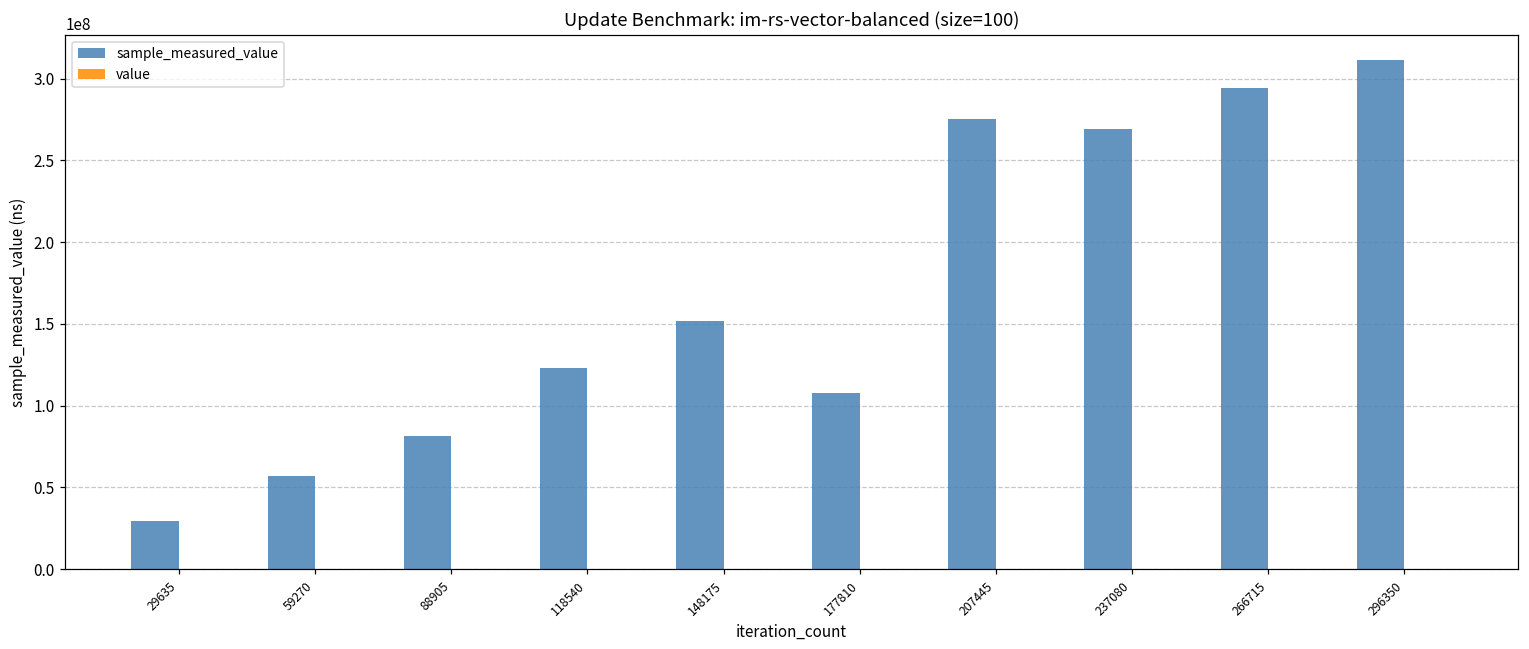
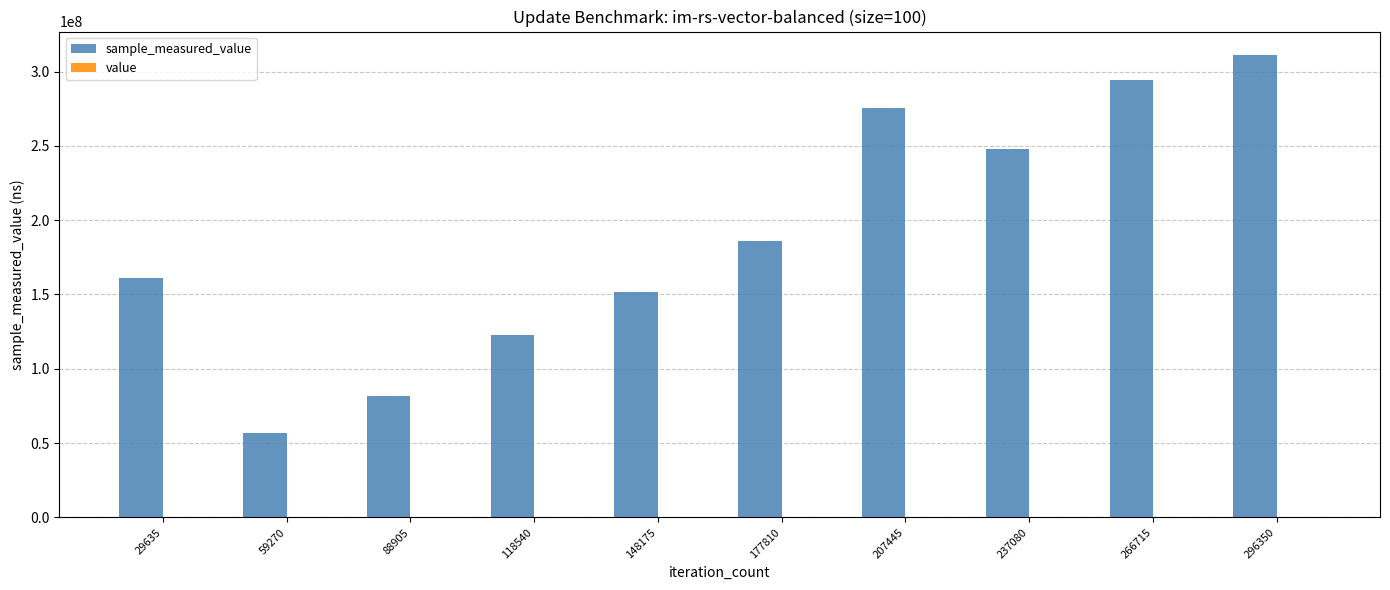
sample_measured_value, 29635: 30000000 -> 161000000
sample_measured_value, 177810: 108000000 -> 186000000
sample_measured_value, 237080: 269000000 -> 248000000
